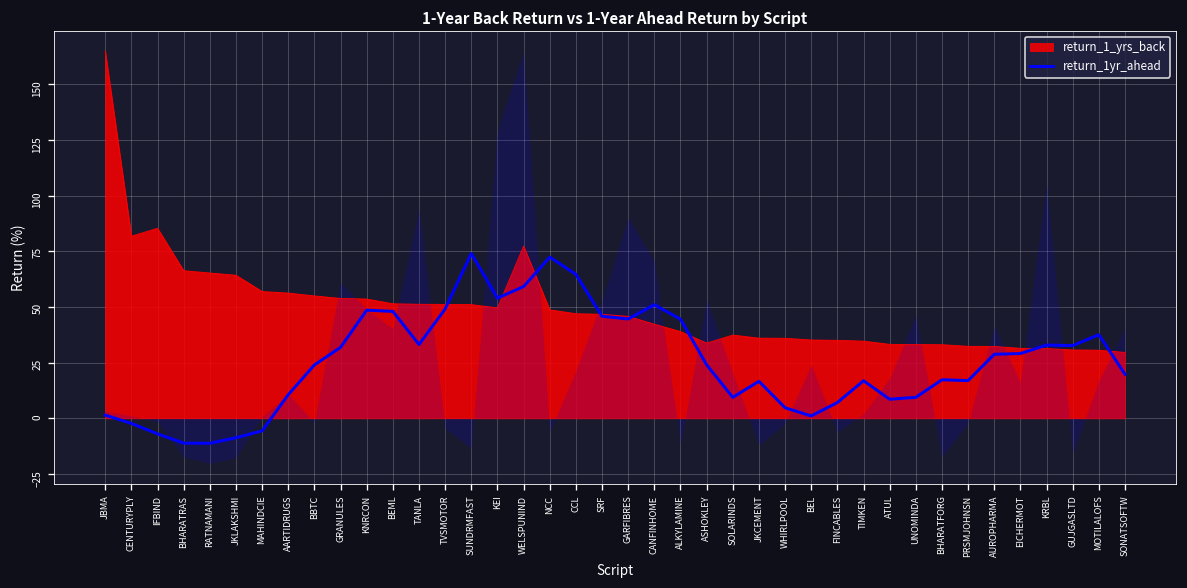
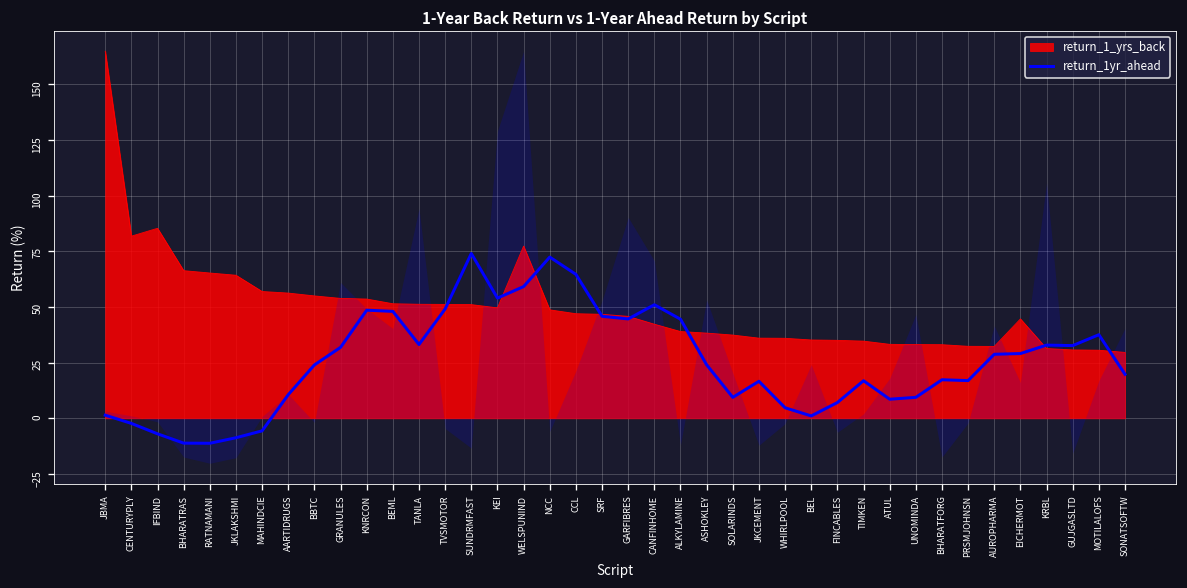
return_1_yrs_back, ASHOKLEY: 34 -> 38
return_1_yrs_back, EICHERMOT: 31 -> 45
